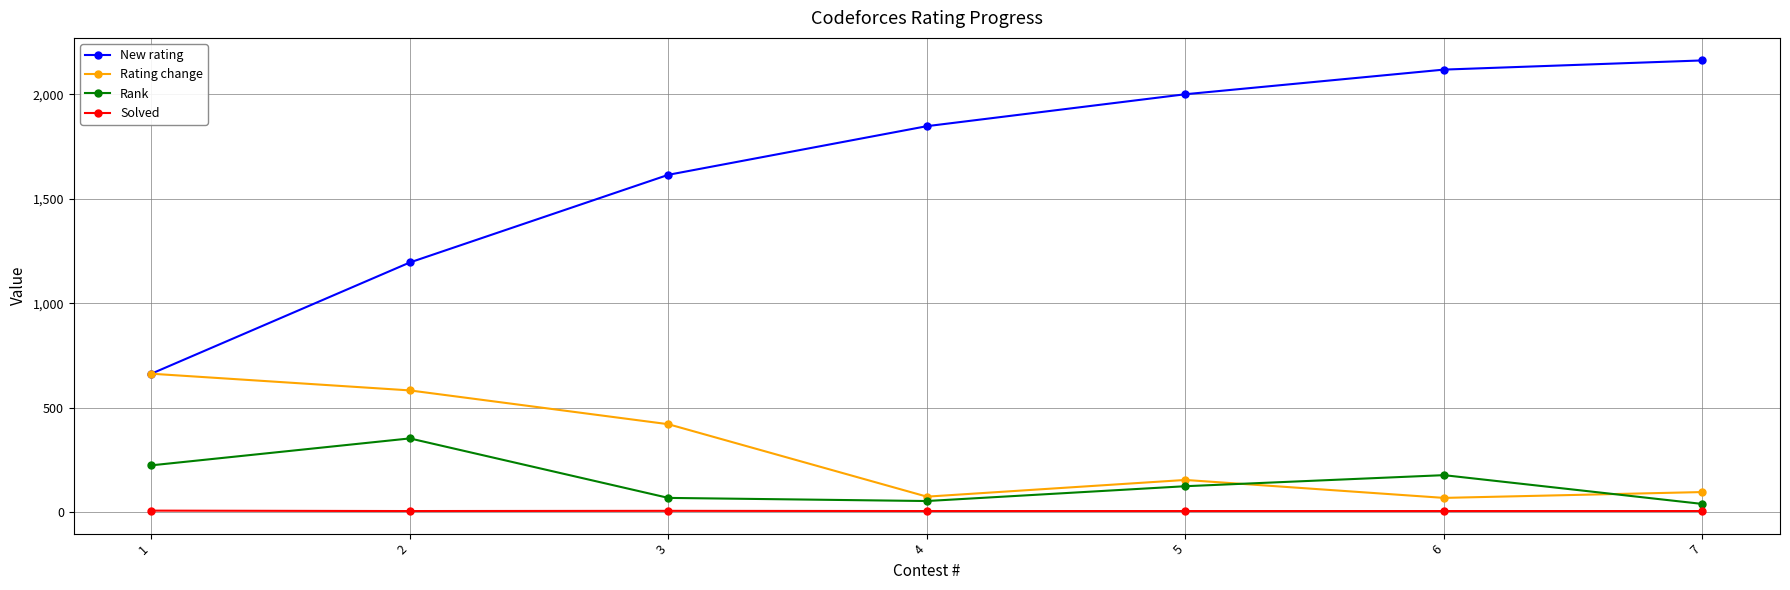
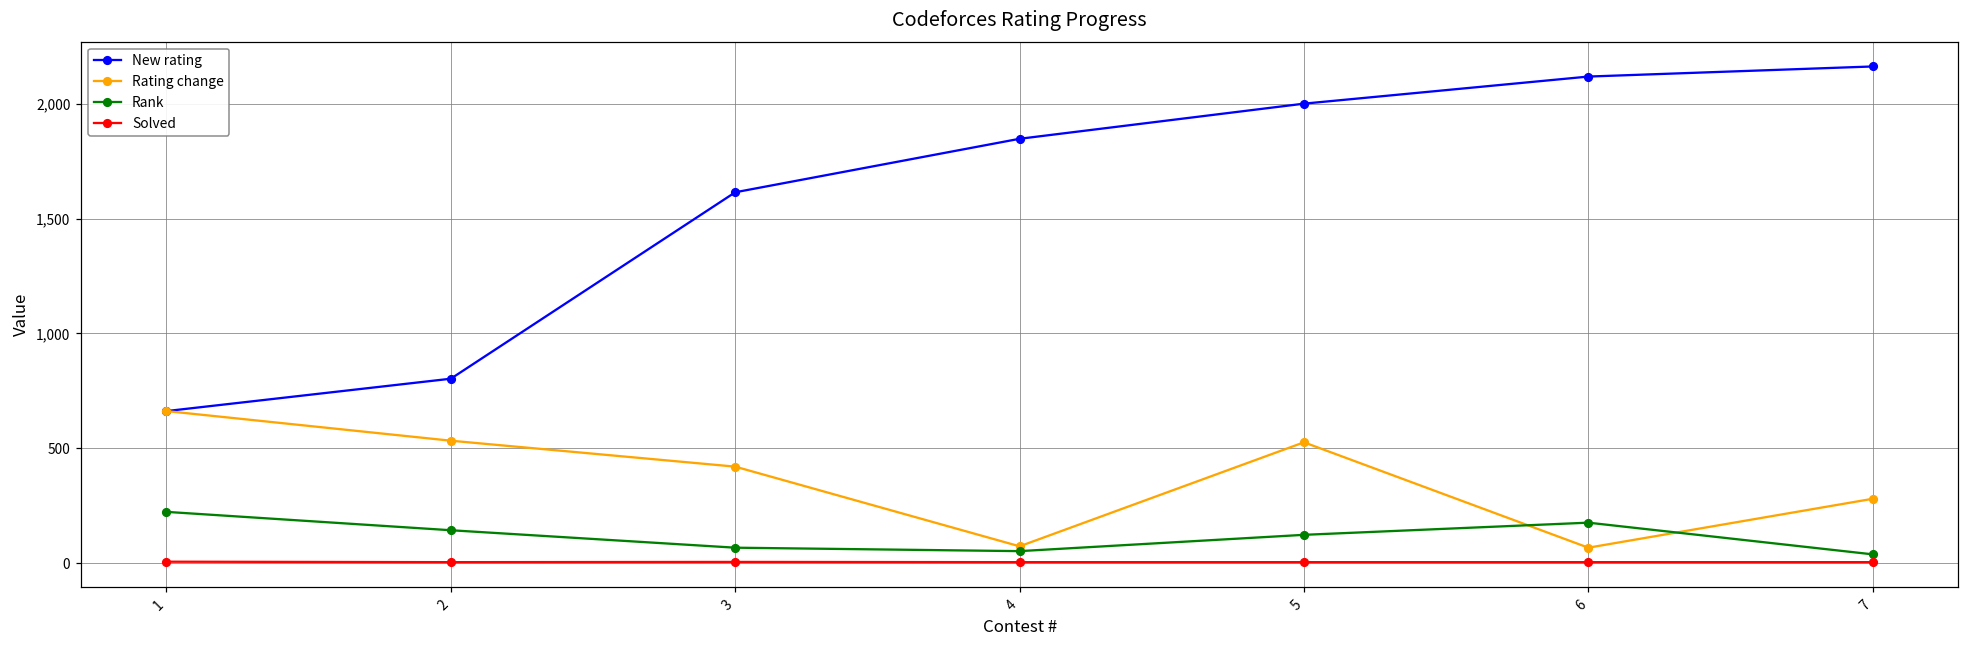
New rating, 2: 1,200 -> 800
Rating change, 2: 580 -> 530
Rank, 2: 350 -> 140
Rating change, 5: 150 -> 530
Rating change, 7: 100 -> 280
